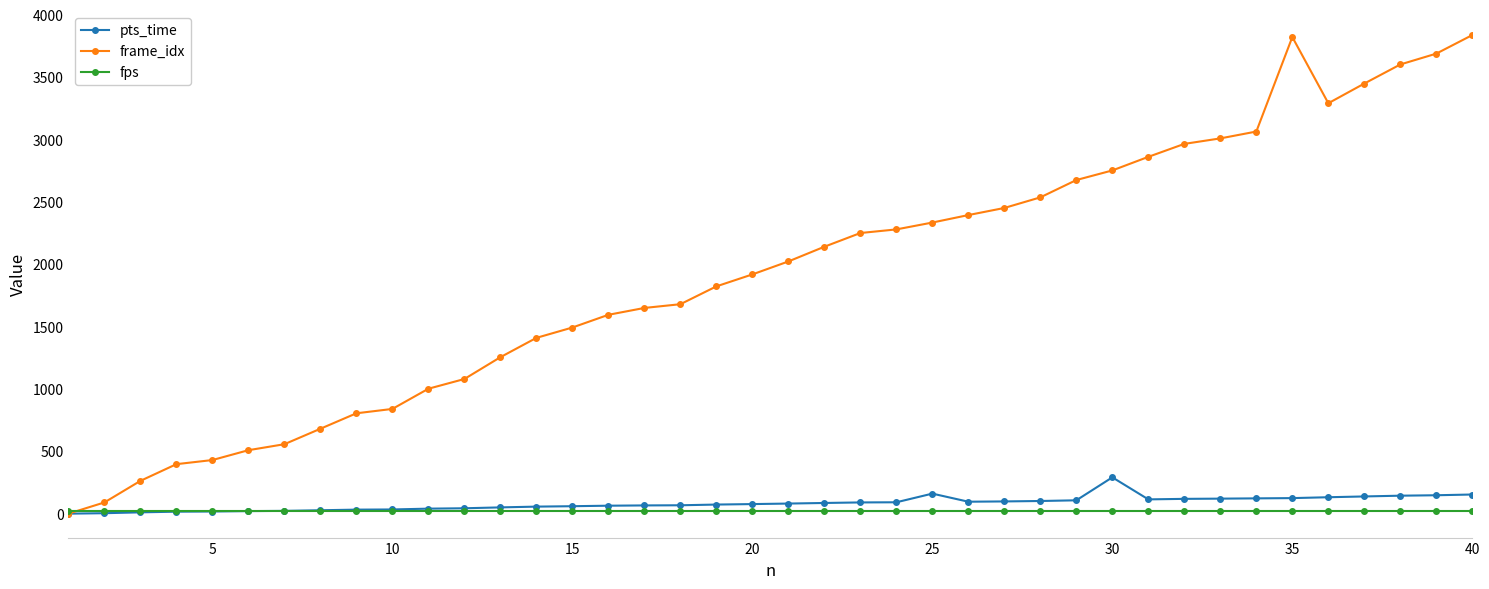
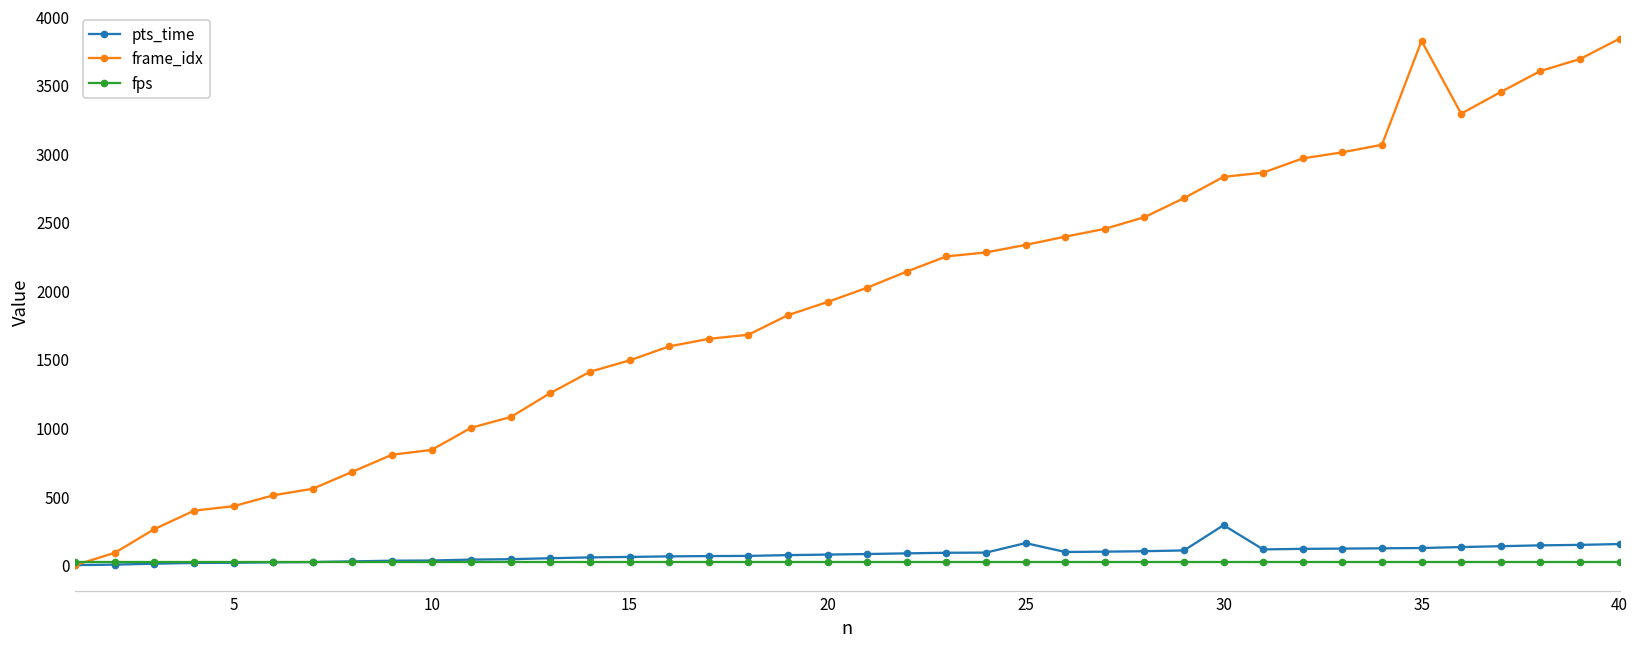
frame_idx, 30: 2750 -> 2830
